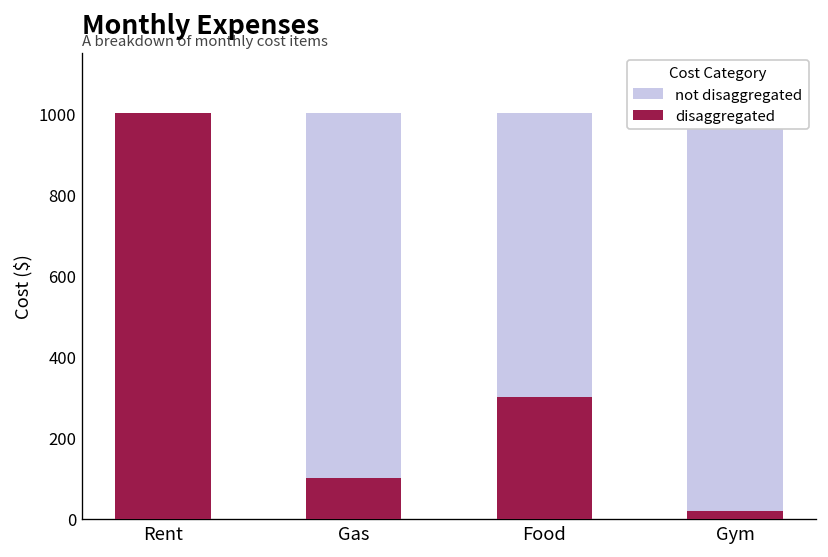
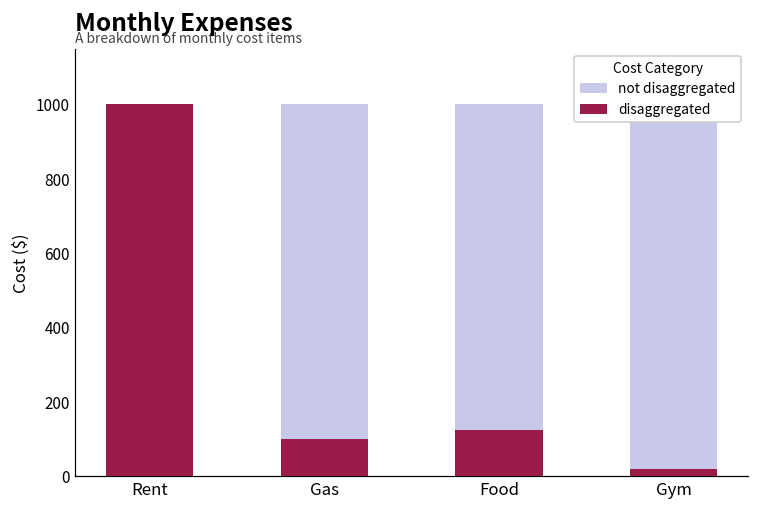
disaggregated, Food: 300 -> 130
